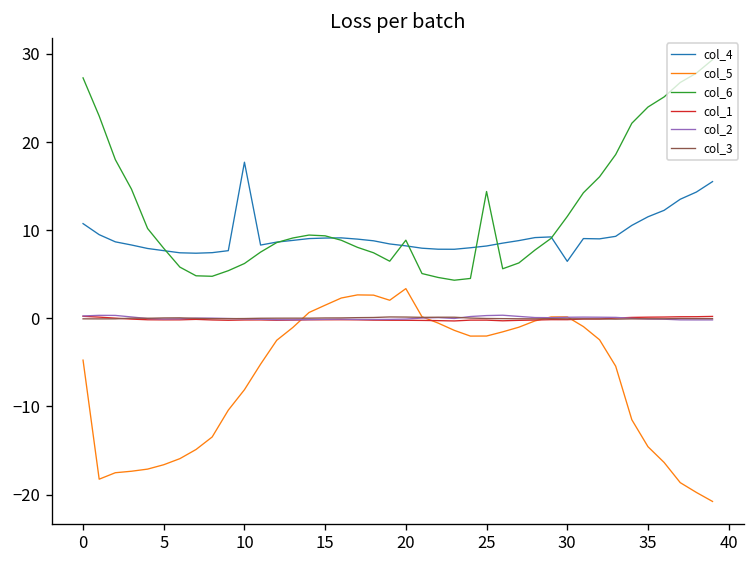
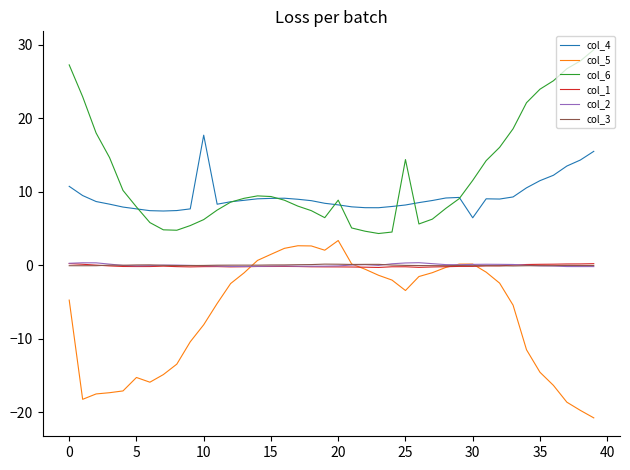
col_5, 5: -17 -> -15
col_5, 25: -2 -> -3
